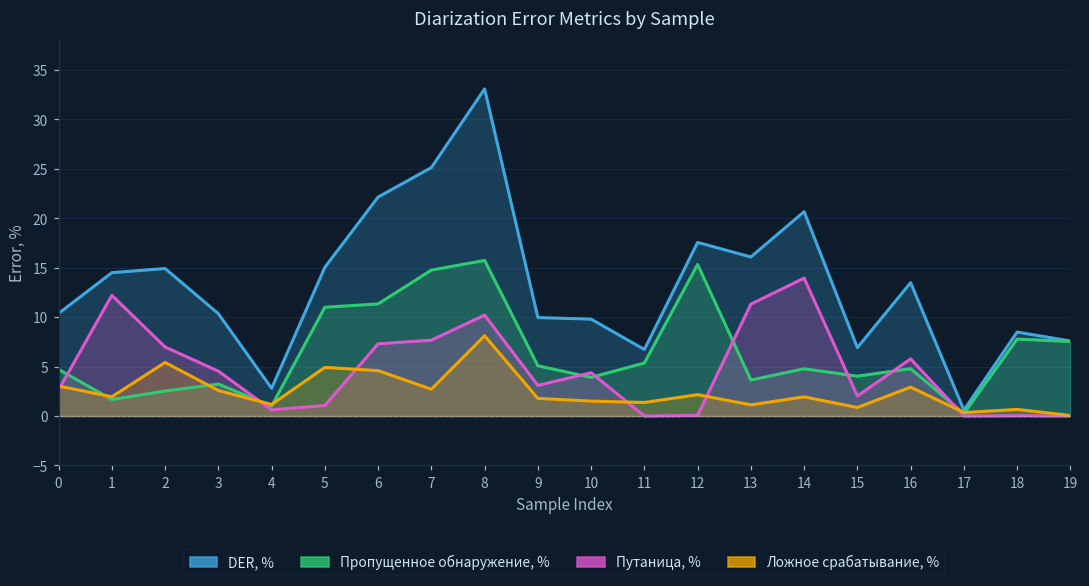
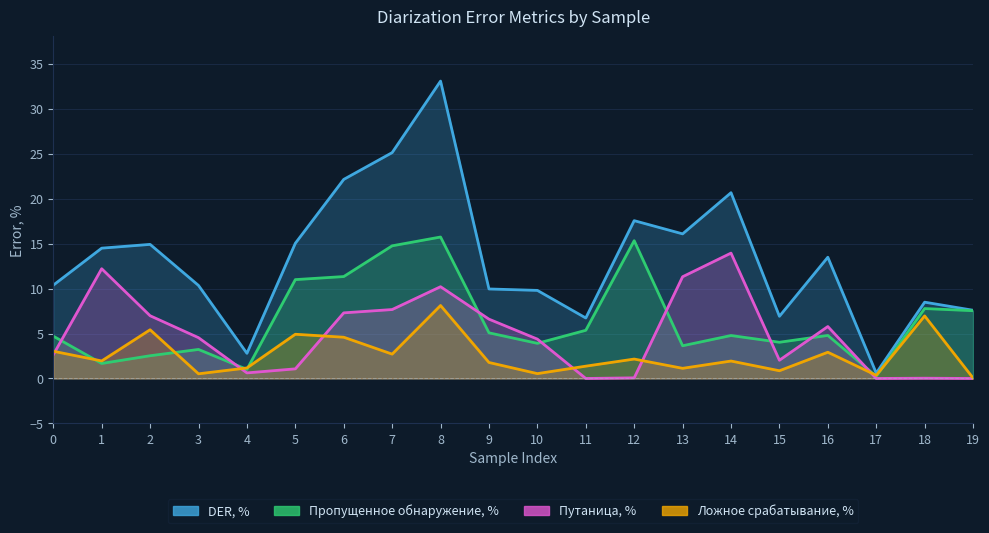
Ложное срабатывание, %, 3: 3 -> 1
Путаница, %, 9: 3 -> 7
Ложное срабатывание, %, 10: 2 -> 1
Ложное срабатывание, %, 18: 1 -> 7
